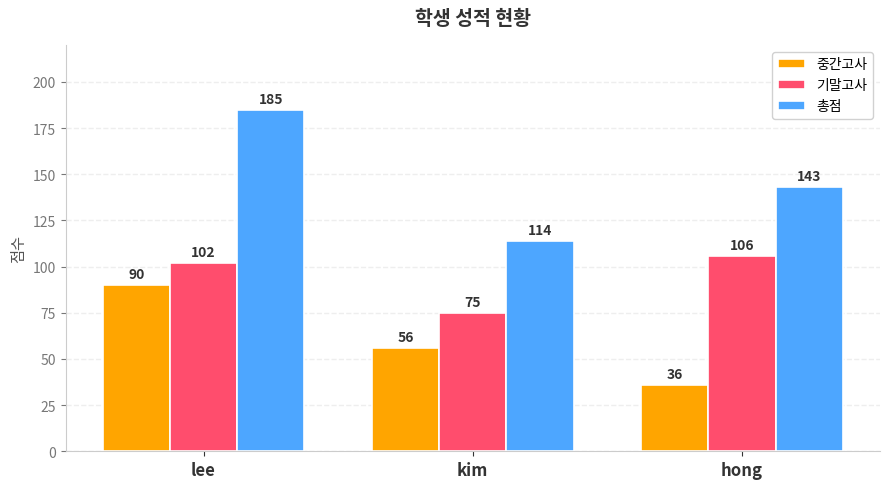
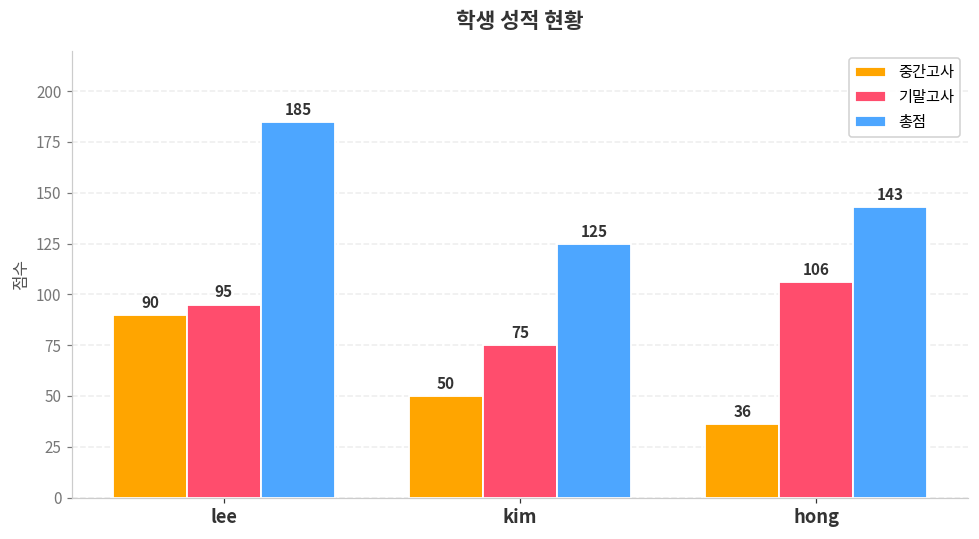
기말고사, lee: 102 -> 95
중간고사, kim: 56 -> 50
총점, kim: 114 -> 125
